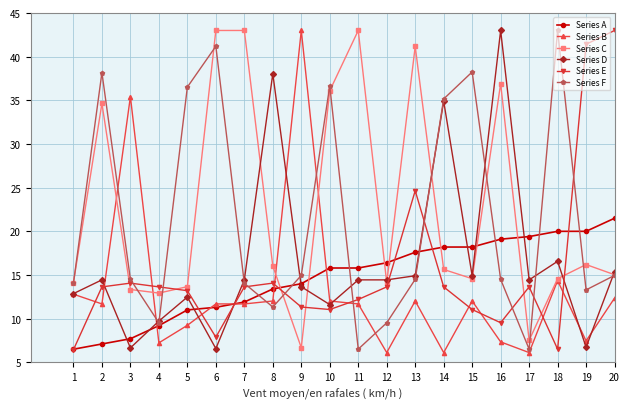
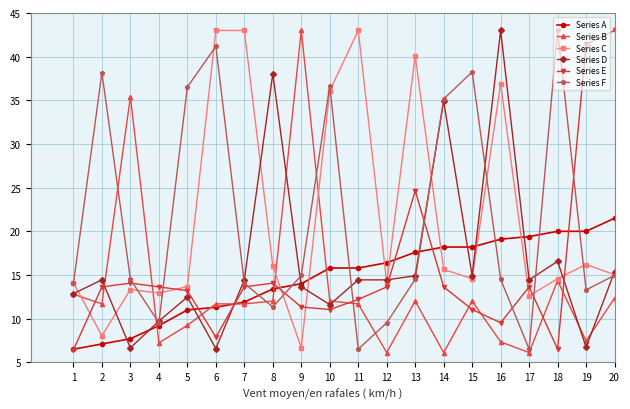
Series C, 2: 35 -> 8
Series C, 13: 41 -> 40
Series C, 17: 8 -> 13
